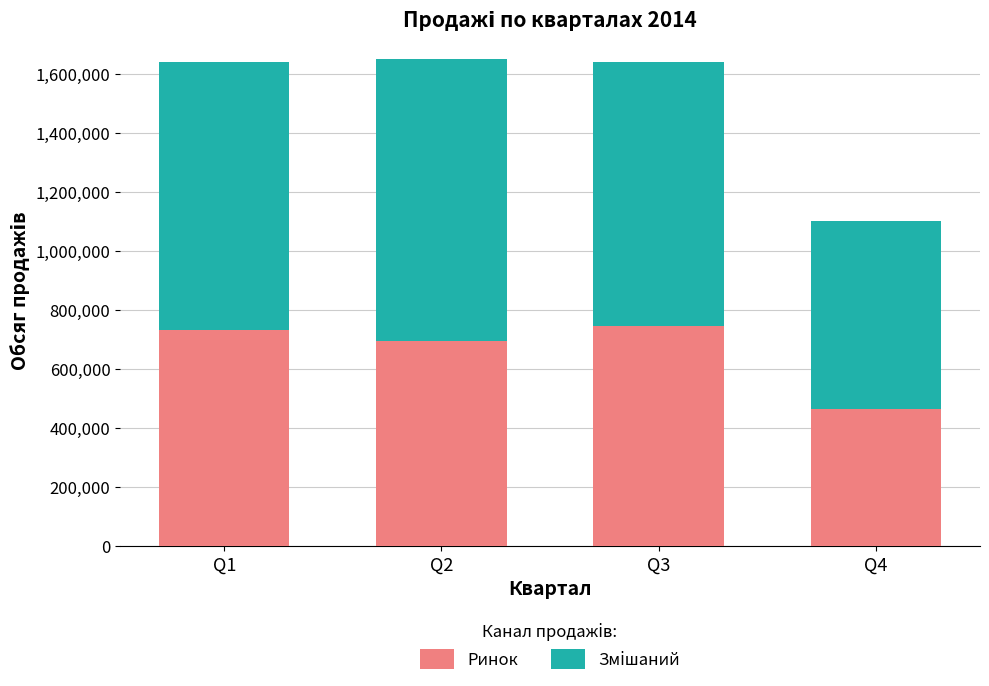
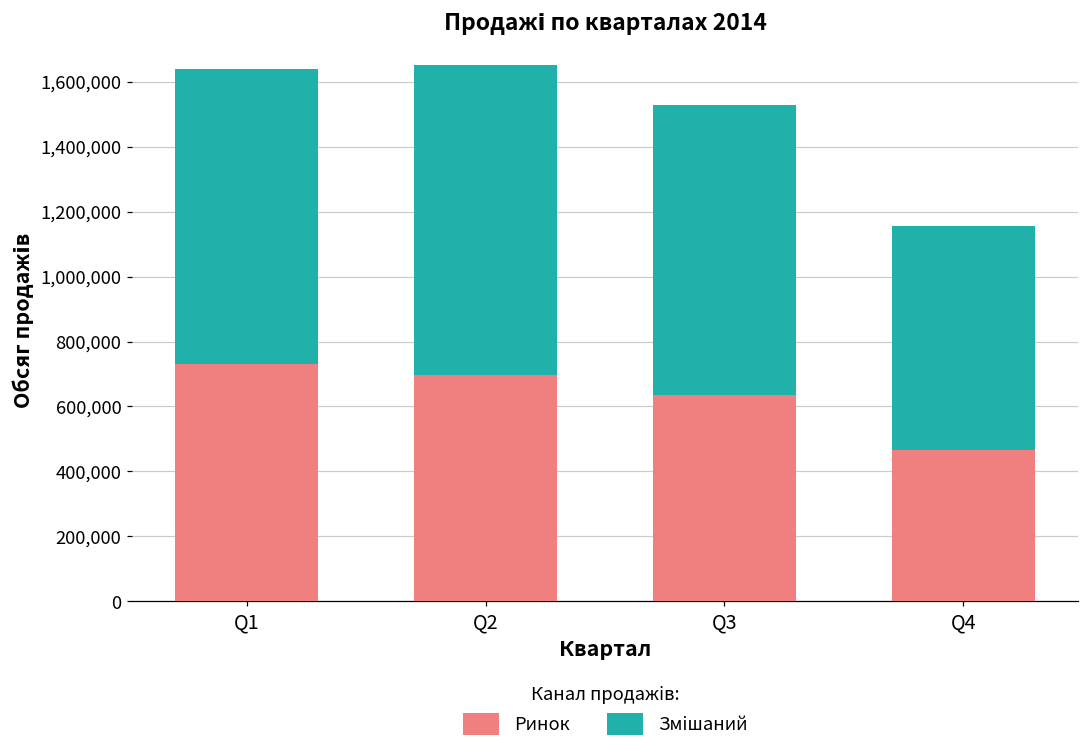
Ринок, Q3: 750,000 -> 640,000
Змішаний, Q4: 640,000 -> 690,000
